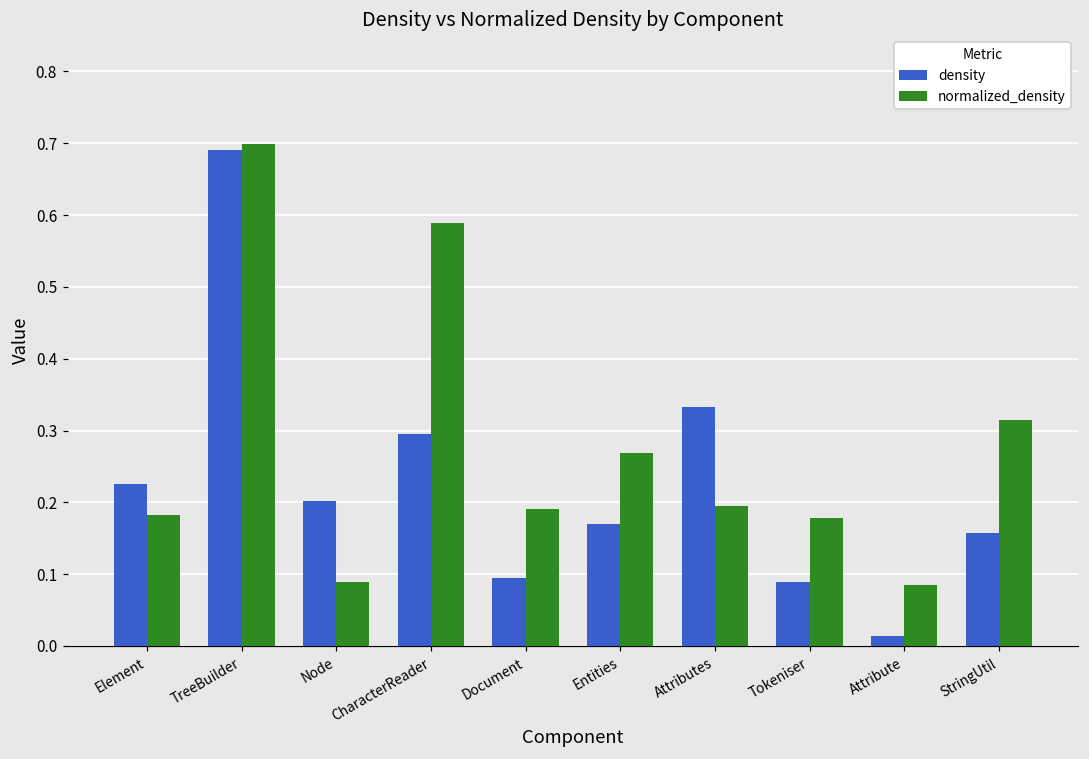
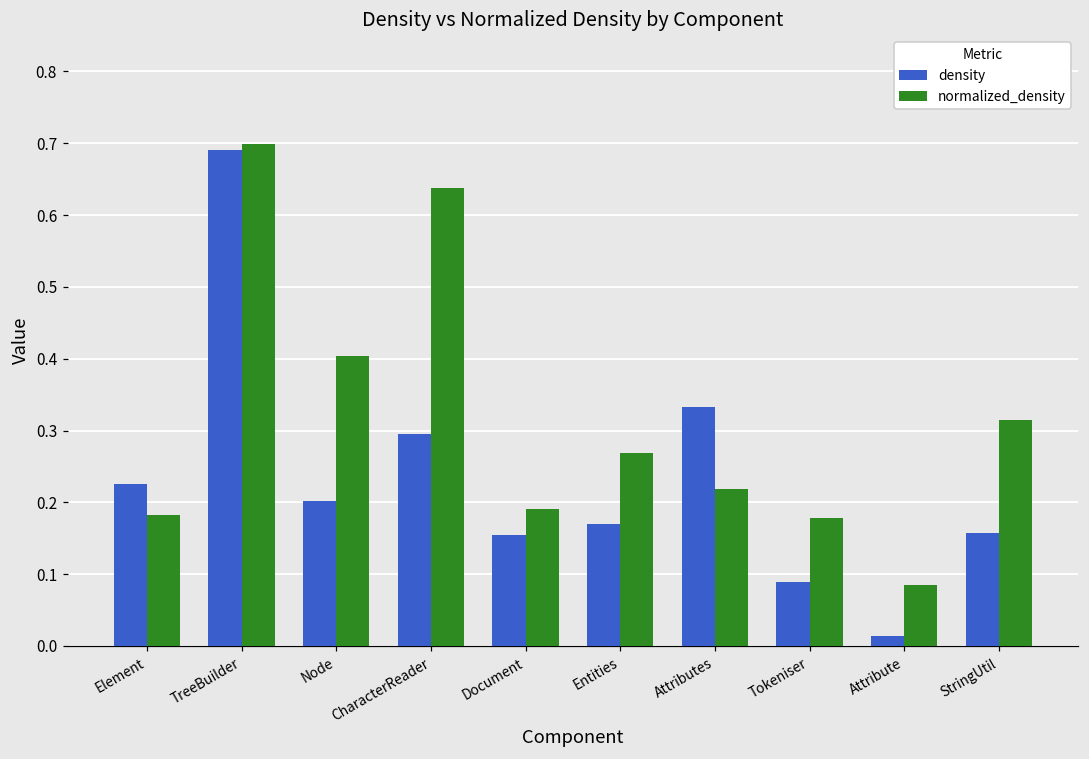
normalized_density, Node: 0.09 -> 0.40
normalized_density, CharacterReader: 0.59 -> 0.64
density, Document: 0.10 -> 0.15
normalized_density, Attributes: 0.20 -> 0.22
